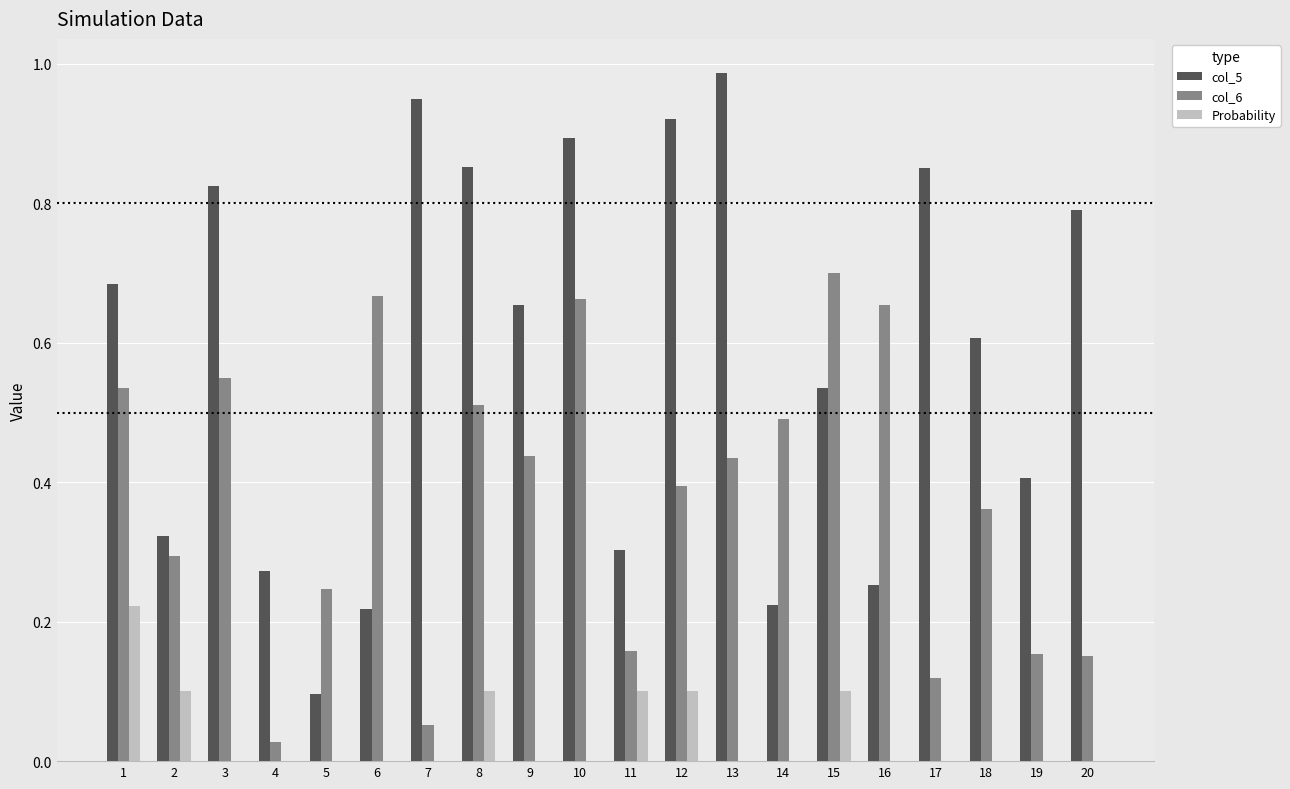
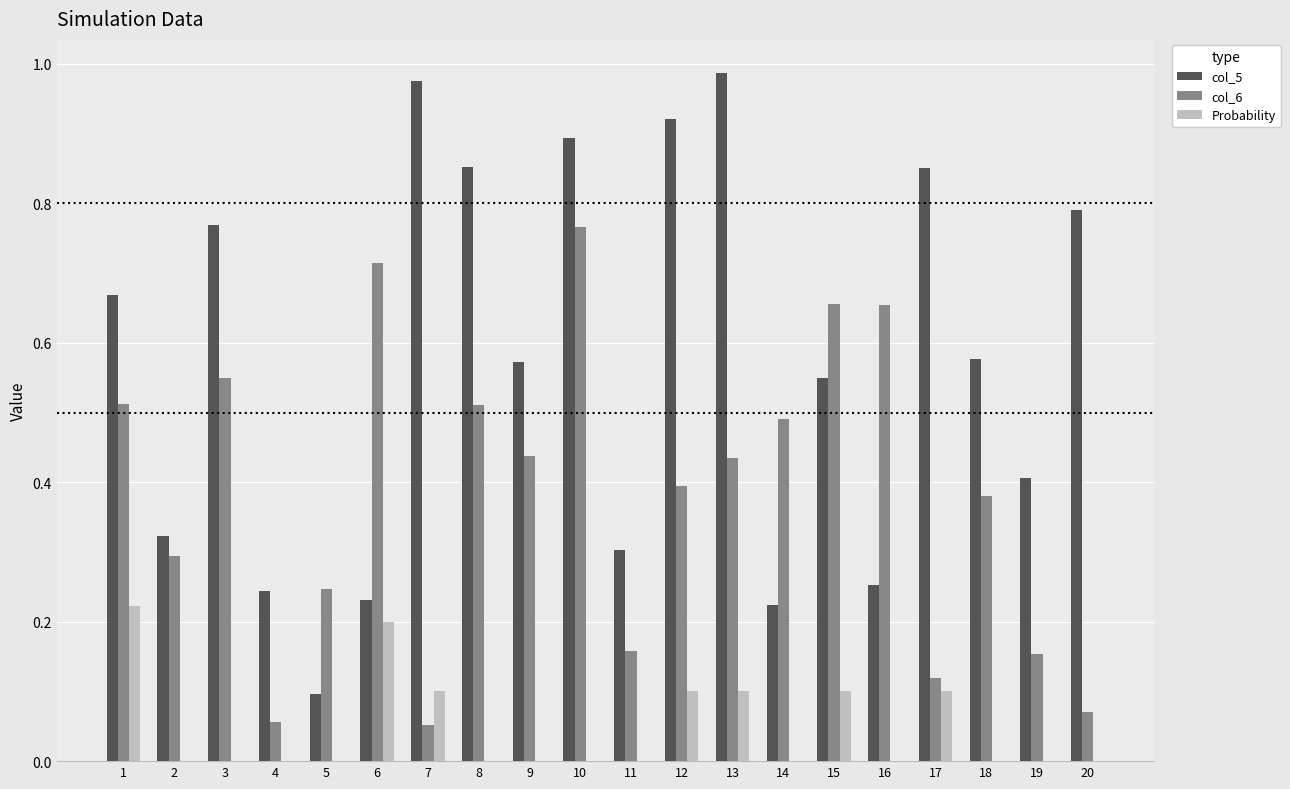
col_5, 1: 0.68 -> 0.67
col_6, 1: 0.54 -> 0.51
Probability, 2: 0.1 -> 0.0
col_5, 3: 0.82 -> 0.77
col_5, 4: 0.27 -> 0.24
col_6, 4: 0.03 -> 0.06
col_5, 6: 0.22 -> 0.23
col_6, 6: 0.67 -> 0.71
Probability, 6: 0.0 -> 0.2
col_5, 7: 0.95 -> 0.98
Probability, 7: 0.0 -> 0.1
Probability, 8: 0.1 -> 0.0
col_5, 9: 0.65 -> 0.57
col_6, 10: 0.66 -> 0.77
Probability, 11: 0.1 -> 0.0
Probability, 13: 0.0 -> 0.1
col_5, 15: 0.54 -> 0.55
col_6, 15: 0.70 -> 0.66
Probability, 17: 0.0 -> 0.1
col_5, 18: 0.61 -> 0.58
col_6, 18: 0.36 -> 0.38
col_6, 20: 0.15 -> 0.07
